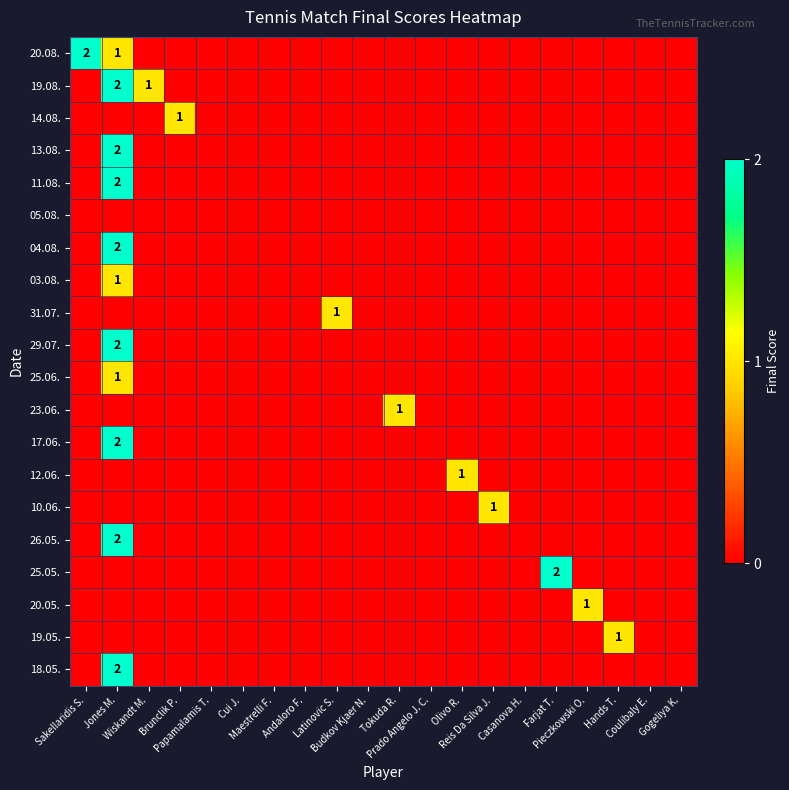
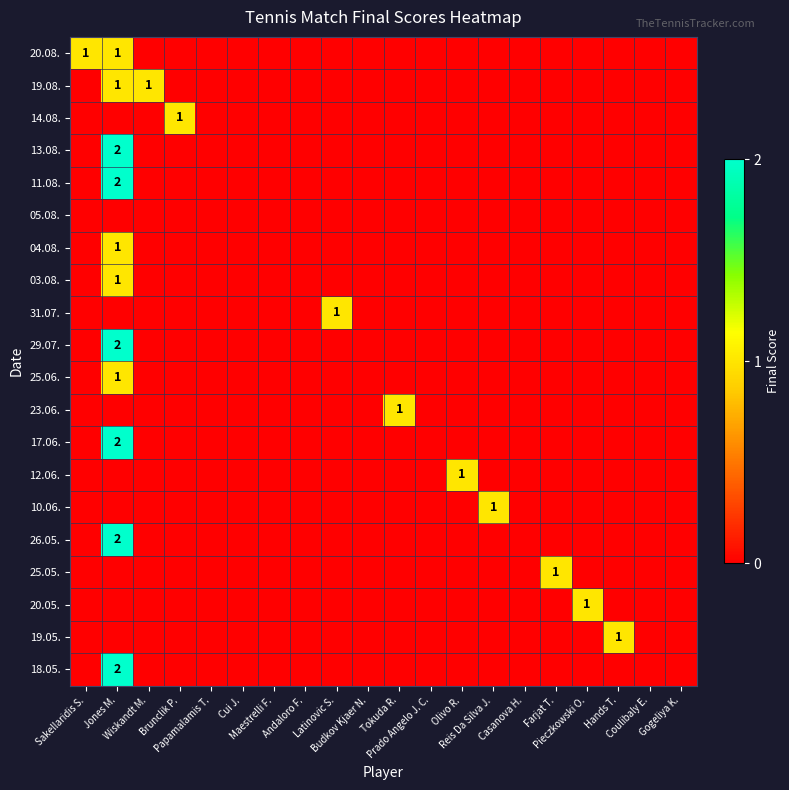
20.08., Sakellaridis S.: 2 -> 1
19.08., Jones M.: 2 -> 1
04.08., Jones M.: 2 -> 1
25.05., Farjat T.: 2 -> 1
